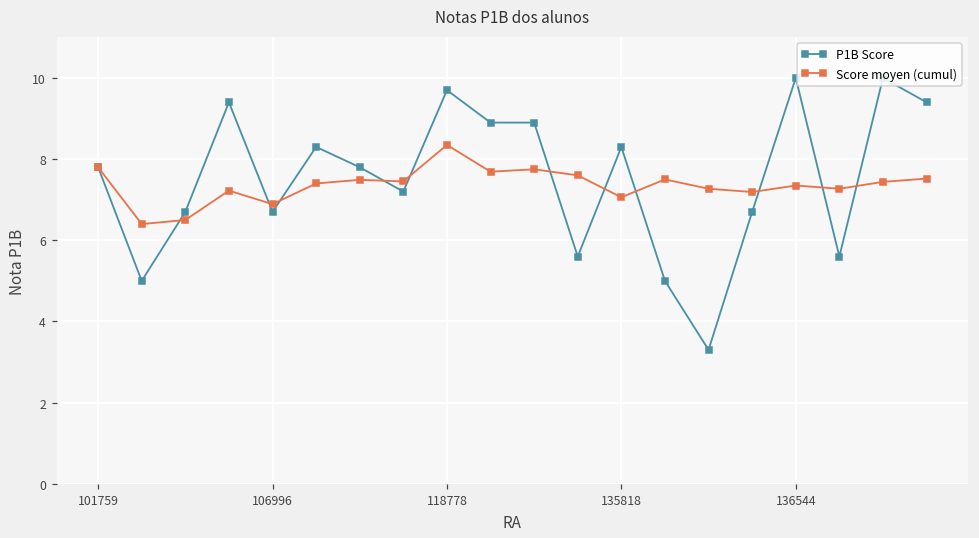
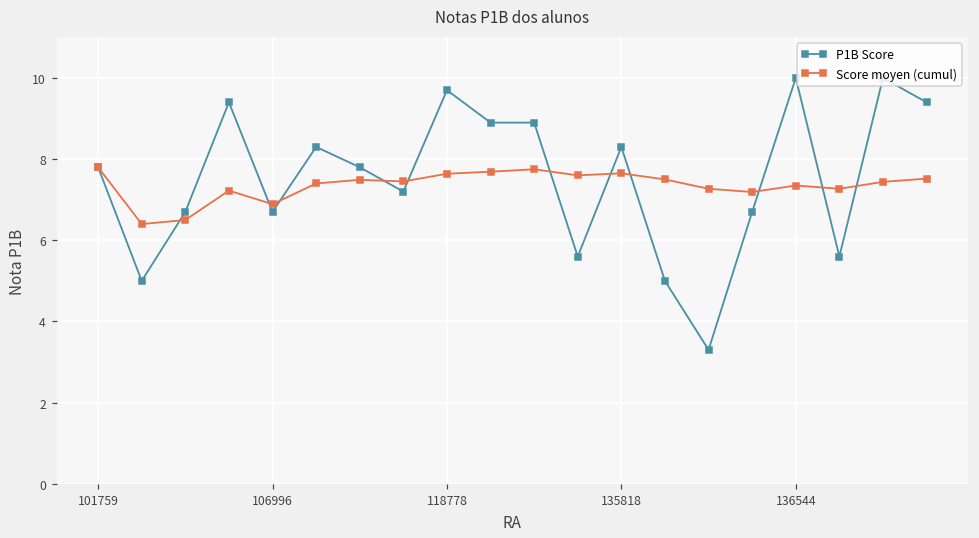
Score moyen (cumul), 118778: 8.4 -> 7.6
Score moyen (cumul), 135818: 7.1 -> 7.7
